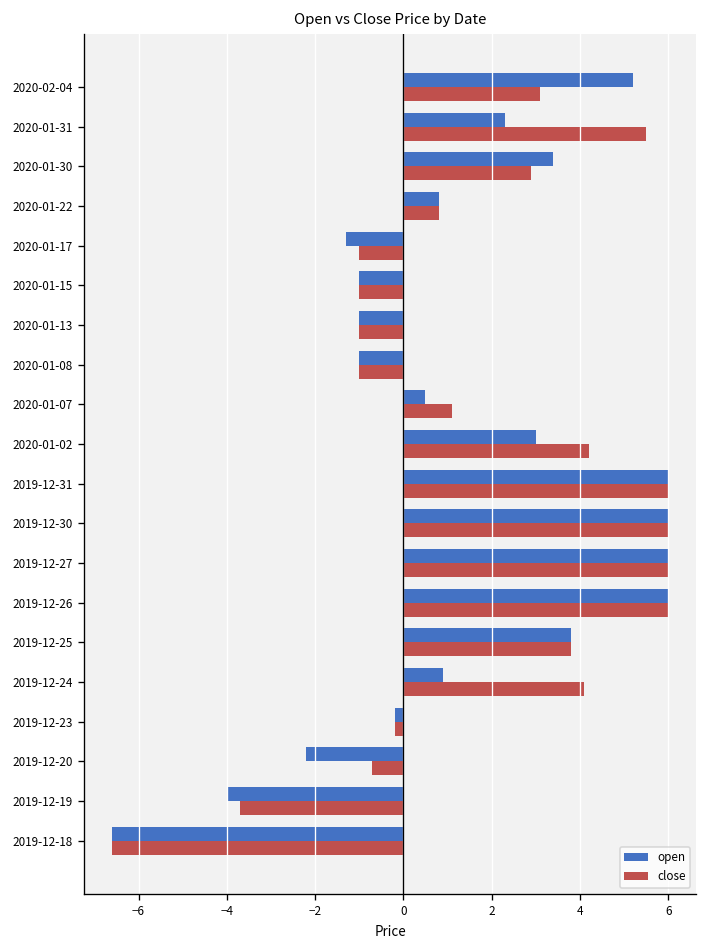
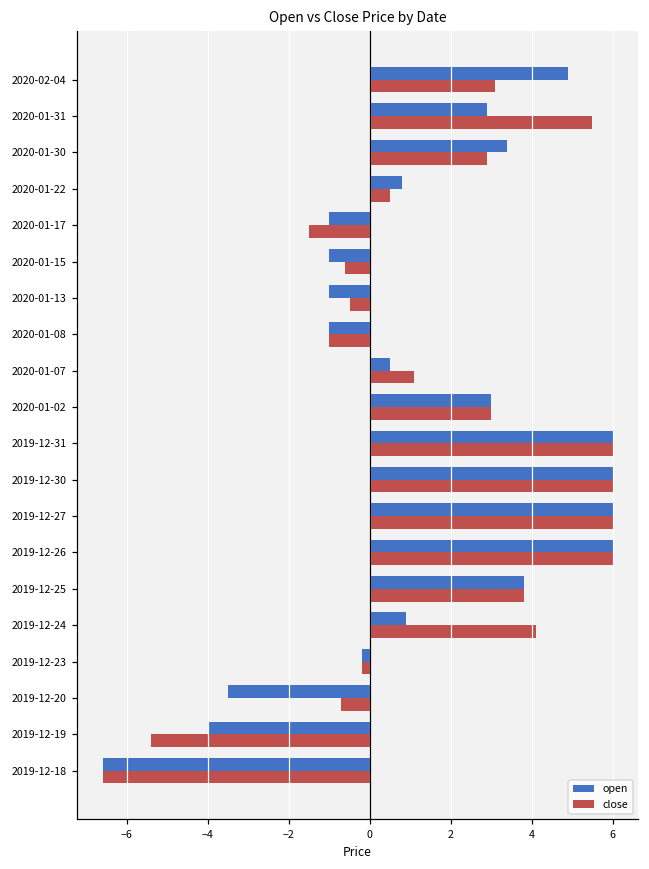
open, 2020-02-04: 5.2 -> 4.9
open, 2020-01-31: 2.3 -> 2.9
close, 2020-01-22: 0.8 -> 0.5
open, 2020-01-17: -1.3 -> -1.0
close, 2020-01-17: -1.0 -> -1.5
close, 2020-01-15: -1.0 -> -0.6
close, 2020-01-13: -1.0 -> -0.5
close, 2020-01-02: 4.2 -> 3.0
open, 2019-12-20: -2.2 -> -3.5
close, 2019-12-19: -3.7 -> -5.4
